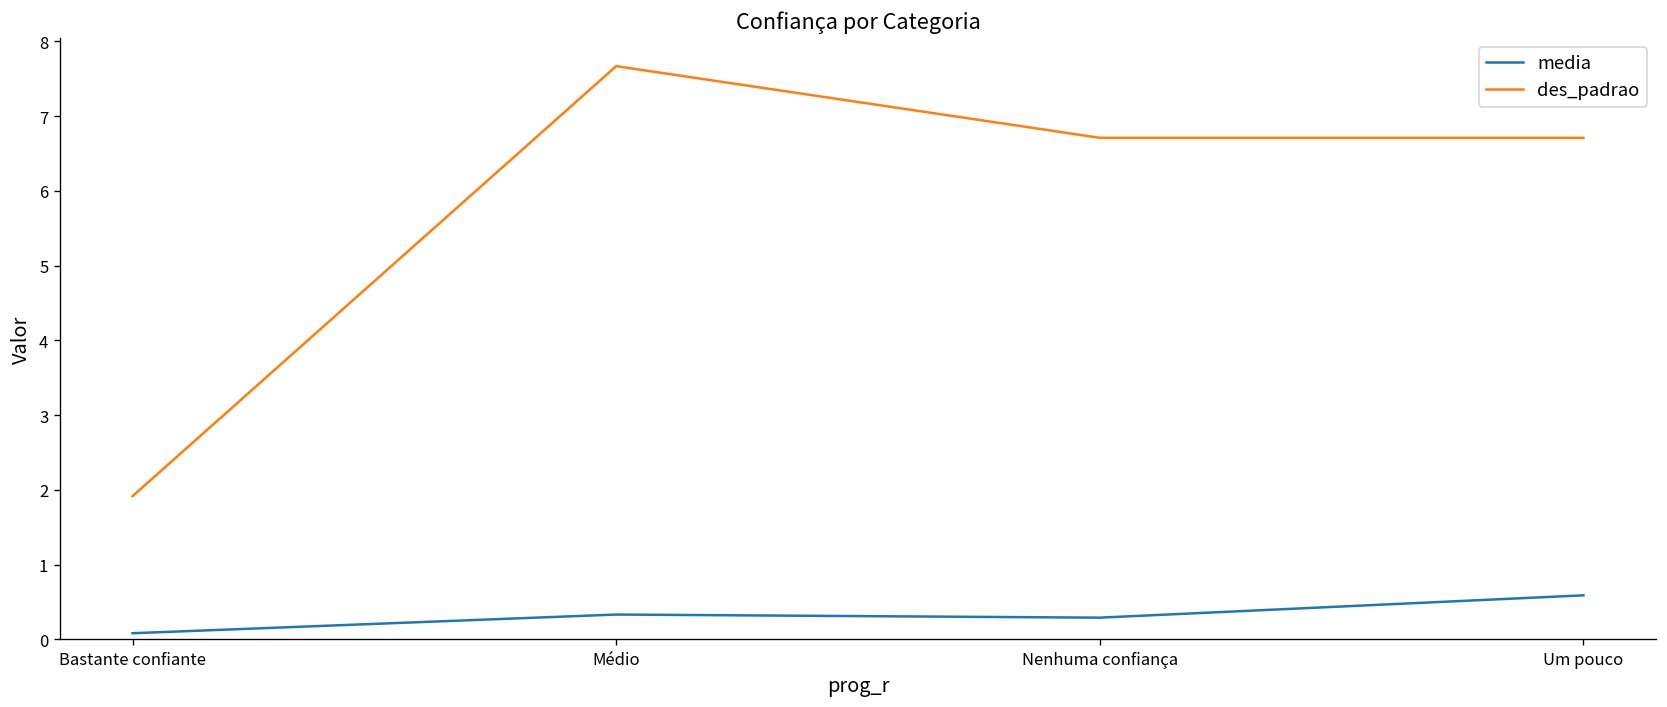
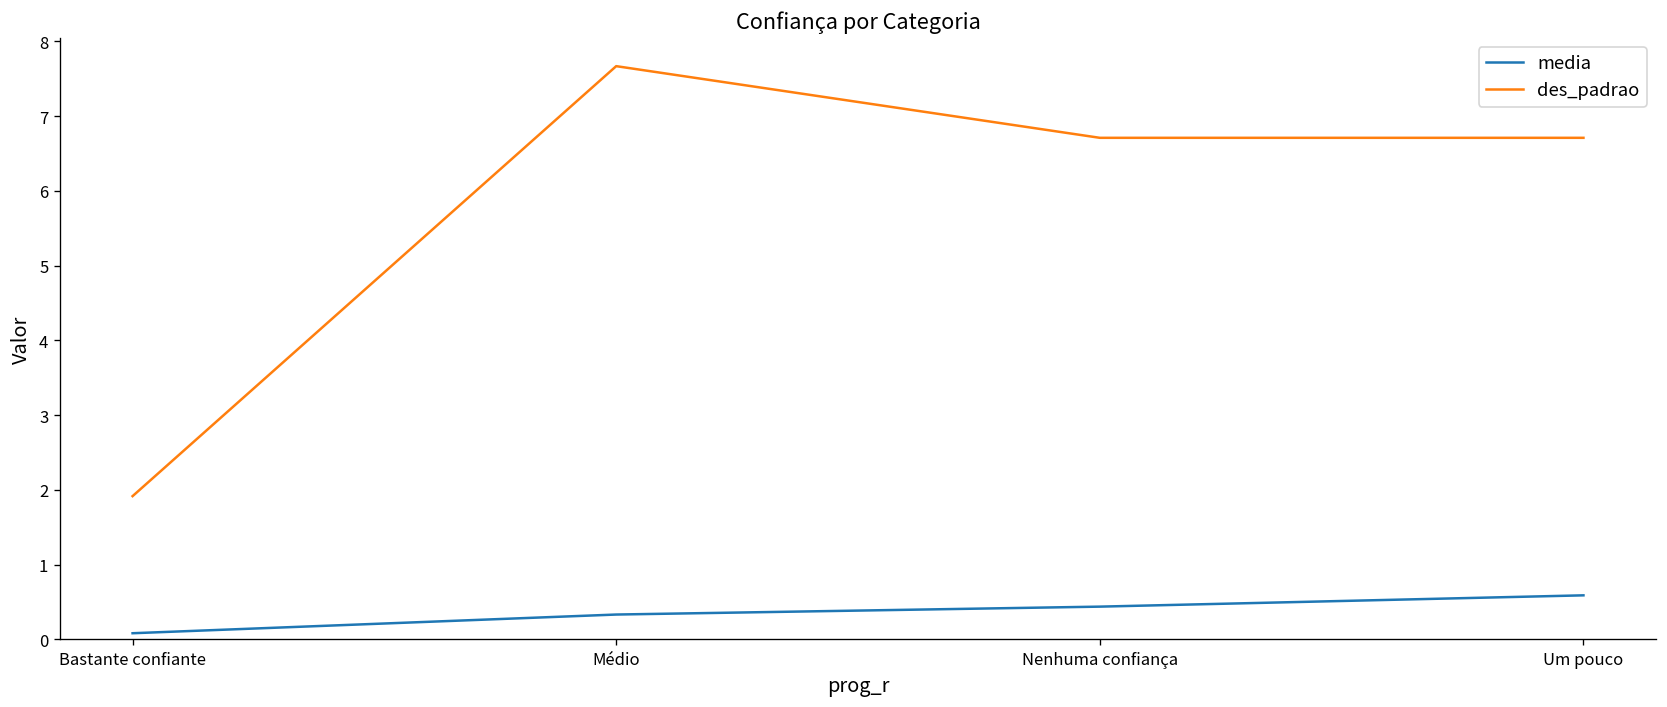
media, Nenhuma confiança: 0.3 -> 0.4
